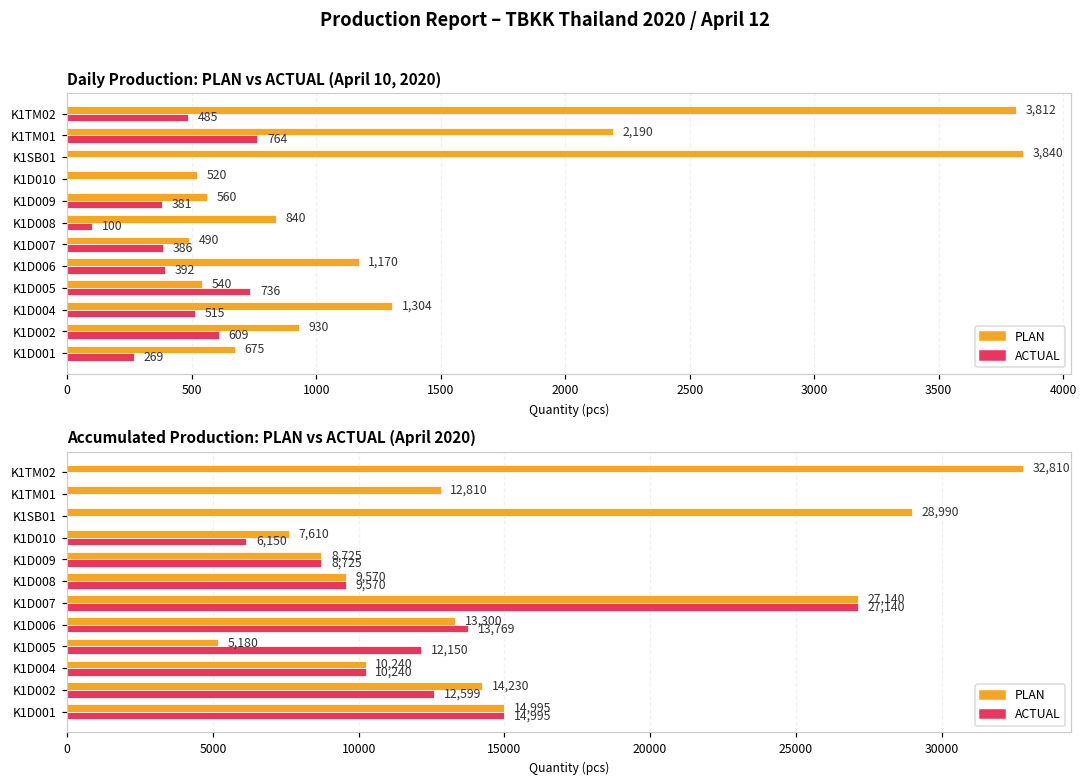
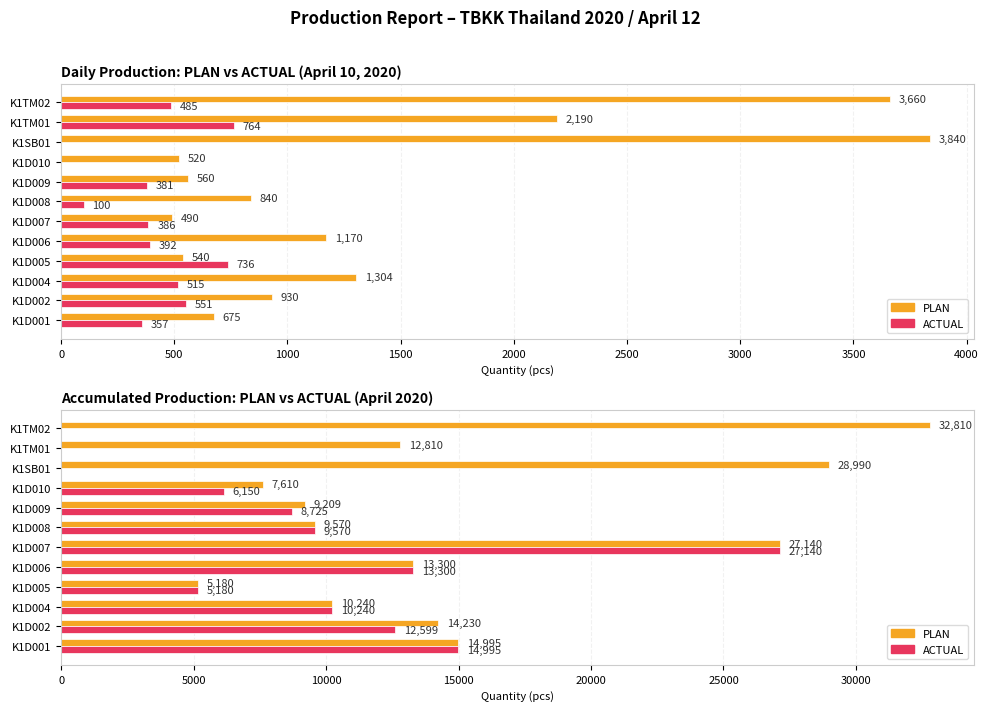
Daily Production: PLAN vs ACTUAL (April 10, 2020), PLAN, K1TM02: 3,812 -> 3,660
Daily Production: PLAN vs ACTUAL (April 10, 2020), ACTUAL, K1D002: 609 -> 551
Daily Production: PLAN vs ACTUAL (April 10, 2020), ACTUAL, K1D001: 269 -> 357
Accumulated Production: PLAN vs ACTUAL (April 2020), PLAN, K1D009: 8,725 -> 9,209
Accumulated Production: PLAN vs ACTUAL (April 2020), ACTUAL, K1D006: 13,769 -> 13,300
Accumulated Production: PLAN vs ACTUAL (April 2020), ACTUAL, K1D005: 12,150 -> 5,180
